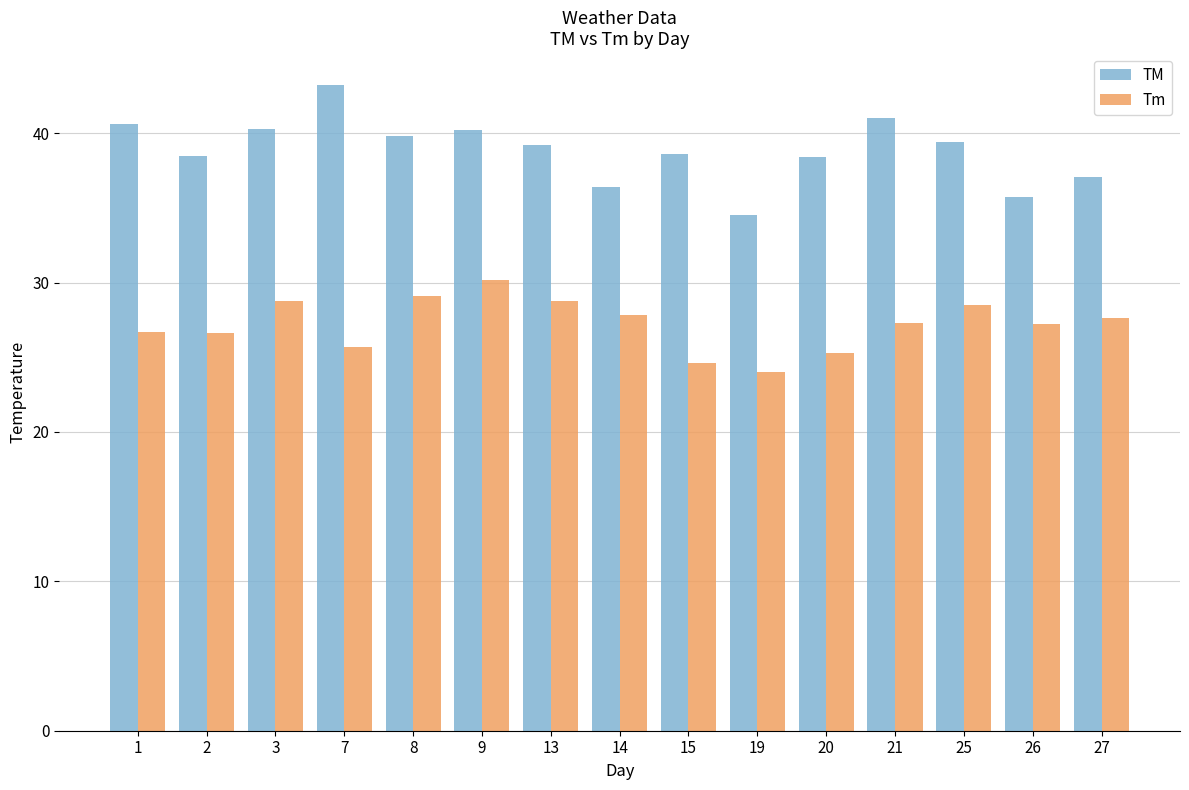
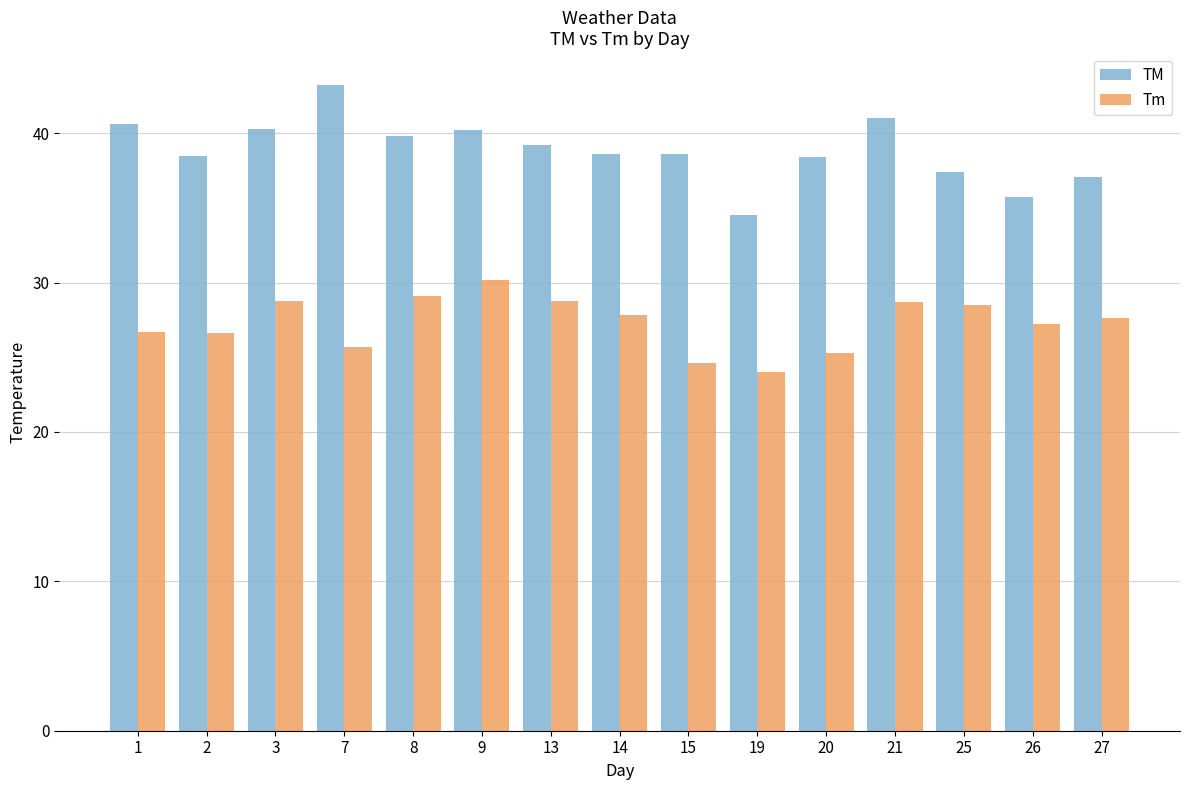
TM, 14: 36.4 -> 38.6
Tm, 21: 27.3 -> 28.7
TM, 25: 39.4 -> 37.4
